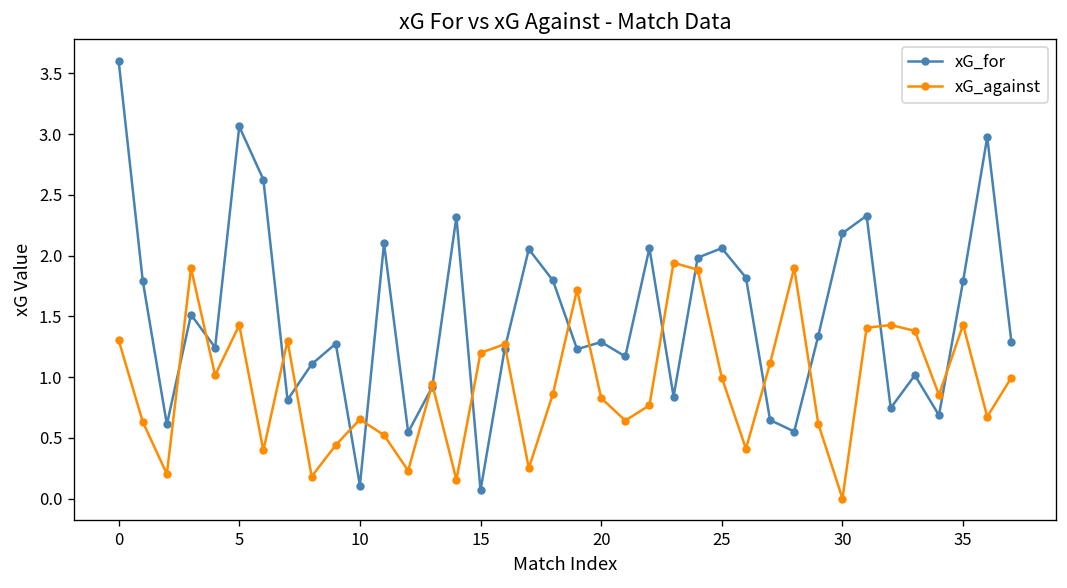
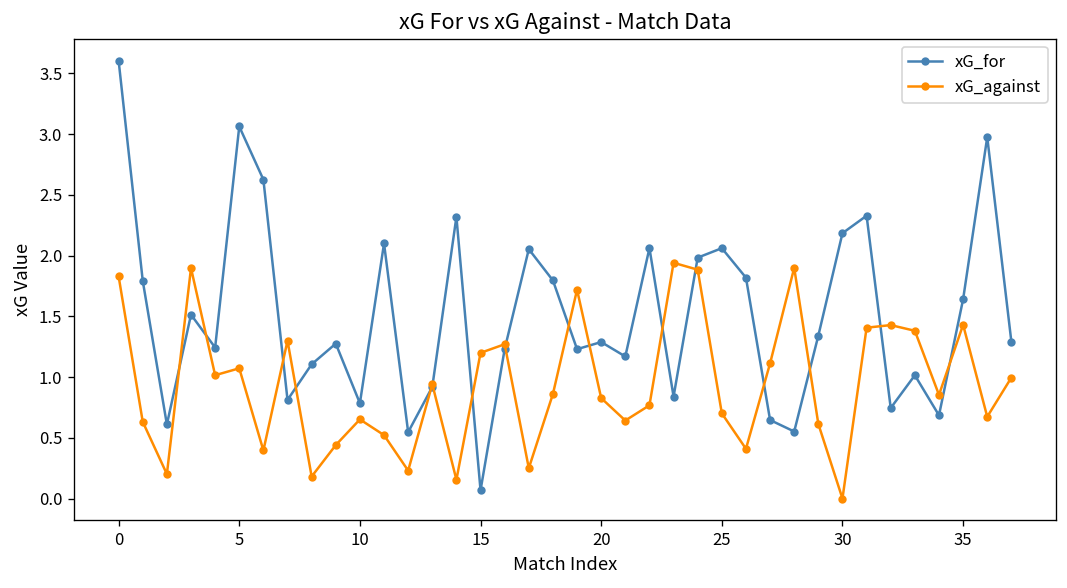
xG_against, 0: 1.31 -> 1.83
xG_against, 5: 1.43 -> 1.07
xG_for, 10: 0.11 -> 0.78
xG_against, 25: 1.00 -> 0.70
xG_for, 35: 1.79 -> 1.64
